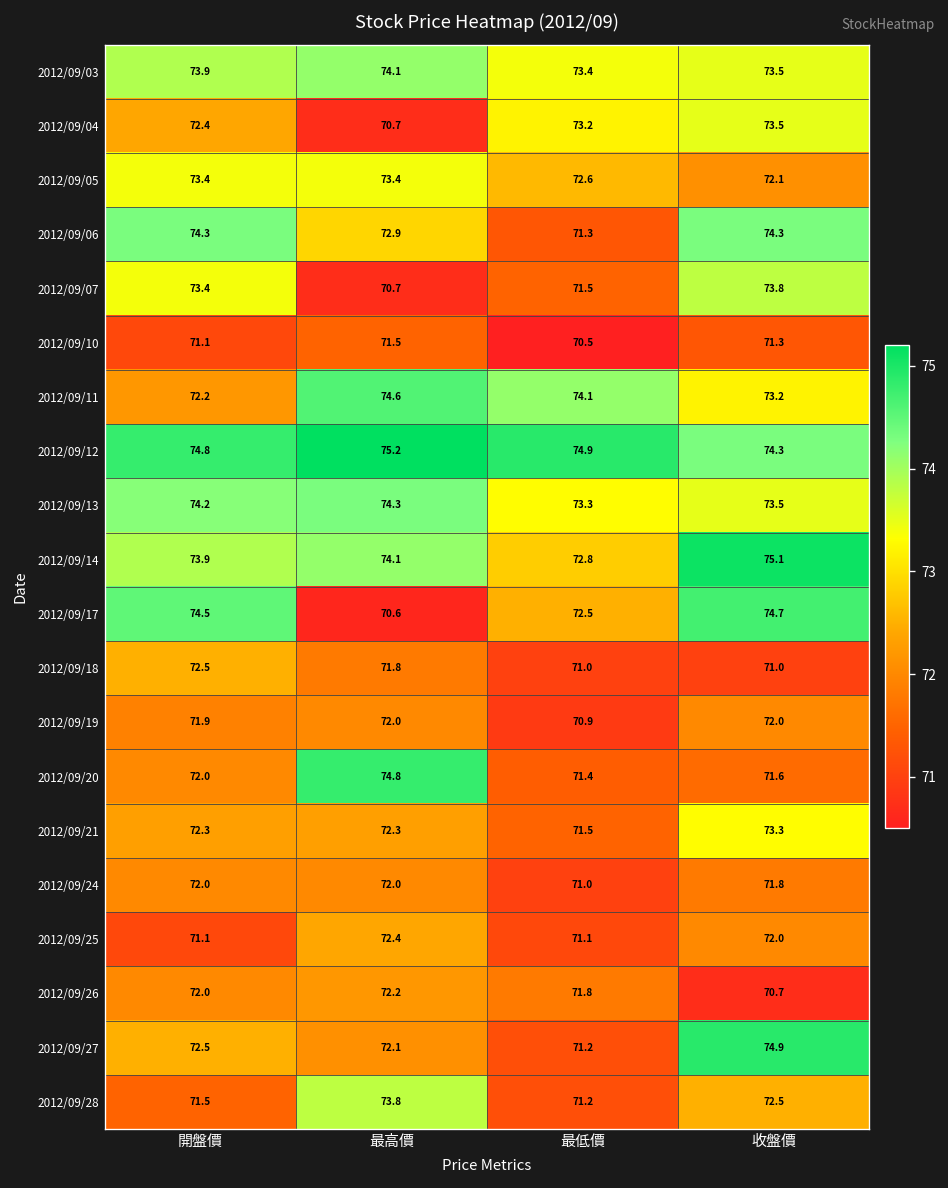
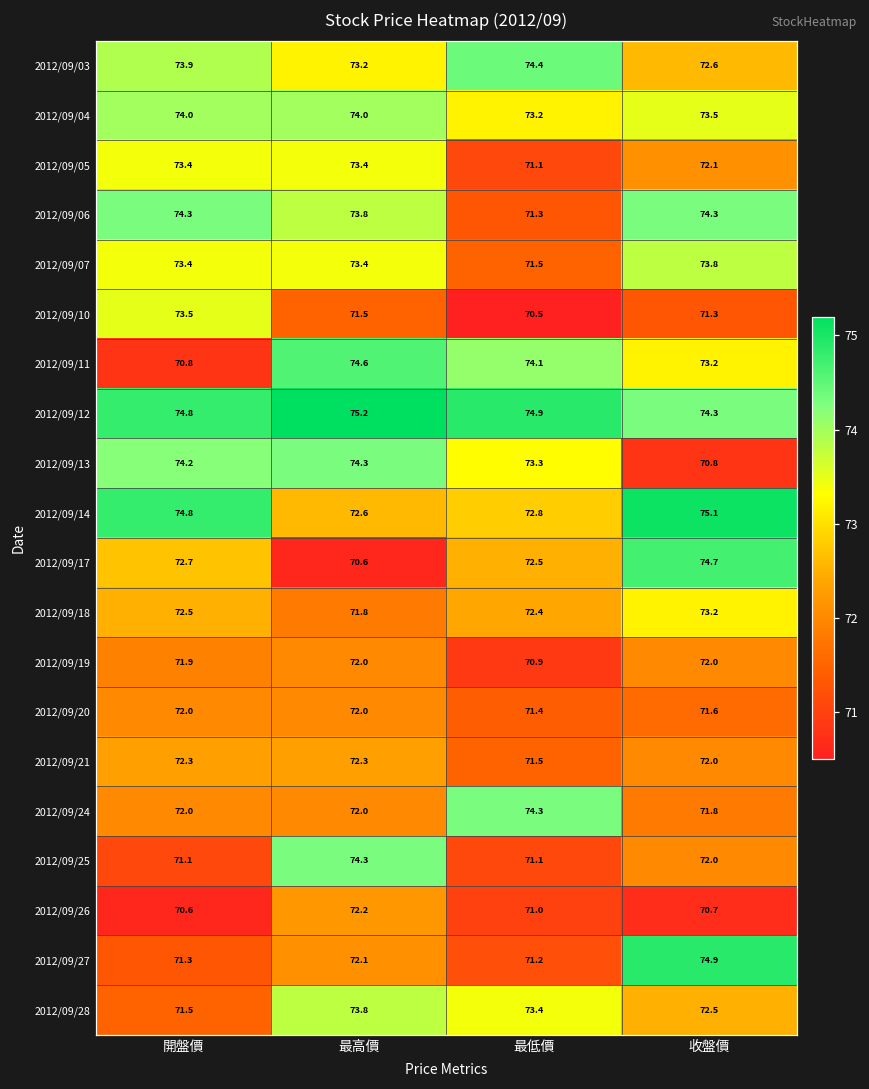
2012/09/03, 最高價: 74.1 -> 73.2
2012/09/03, 最低價: 73.4 -> 74.4
2012/09/03, 收盤價: 73.5 -> 72.6
2012/09/04, 開盤價: 72.4 -> 74.0
2012/09/04, 最高價: 70.7 -> 74.0
2012/09/05, 最低價: 72.6 -> 71.1
2012/09/06, 最高價: 72.9 -> 73.8
2012/09/07, 最高價: 70.7 -> 73.4
2012/09/10, 開盤價: 71.1 -> 73.5
2012/09/11, 開盤價: 72.2 -> 70.8
2012/09/13, 收盤價: 73.5 -> 70.8
2012/09/14, 開盤價: 73.9 -> 74.8
2012/09/14, 最高價: 74.1 -> 72.6
2012/09/17, 開盤價: 74.5 -> 72.7
2012/09/18, 最低價: 71.0 -> 72.4
2012/09/18, 收盤價: 71.0 -> 73.2
2012/09/20, 最高價: 74.8 -> 72.0
2012/09/21, 收盤價: 73.3 -> 72.0
2012/09/24, 最低價: 71.0 -> 74.3
2012/09/25, 最高價: 72.4 -> 74.3
2012/09/26, 開盤價: 72.0 -> 70.6
2012/09/26, 最低價: 71.8 -> 71.0
2012/09/27, 開盤價: 72.5 -> 71.3
2012/09/28, 最低價: 71.2 -> 73.4
